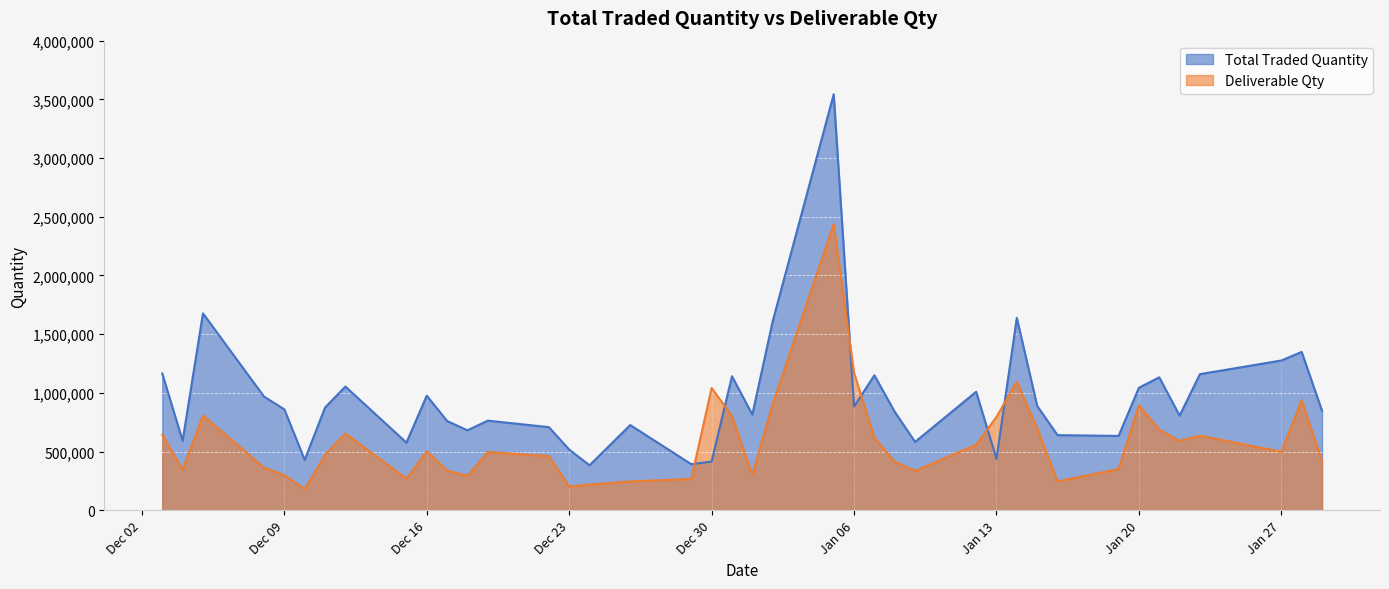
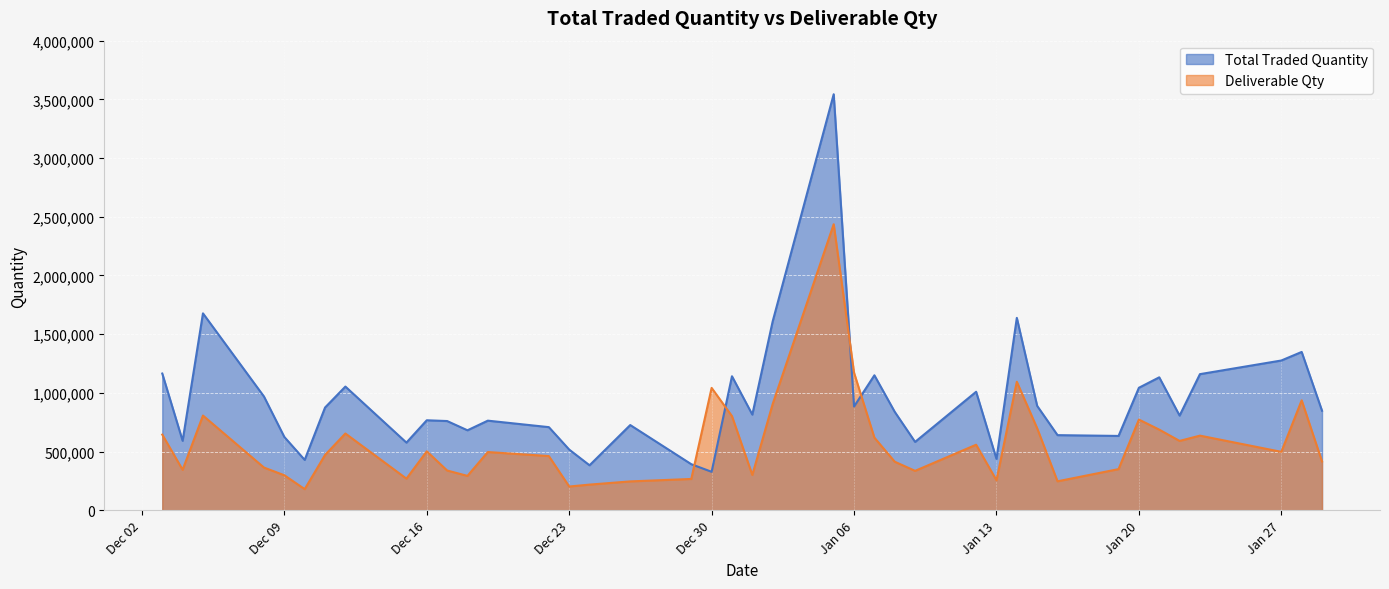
Total Traded Quantity, Dec 09: 860,000 -> 620,000
Total Traded Quantity, Dec 16: 980,000 -> 770,000
Total Traded Quantity, Dec 30: 410,000 -> 330,000
Deliverable Qty, Jan 13: 790,000 -> 250,000
Deliverable Qty, Jan 20: 890,000 -> 770,000
